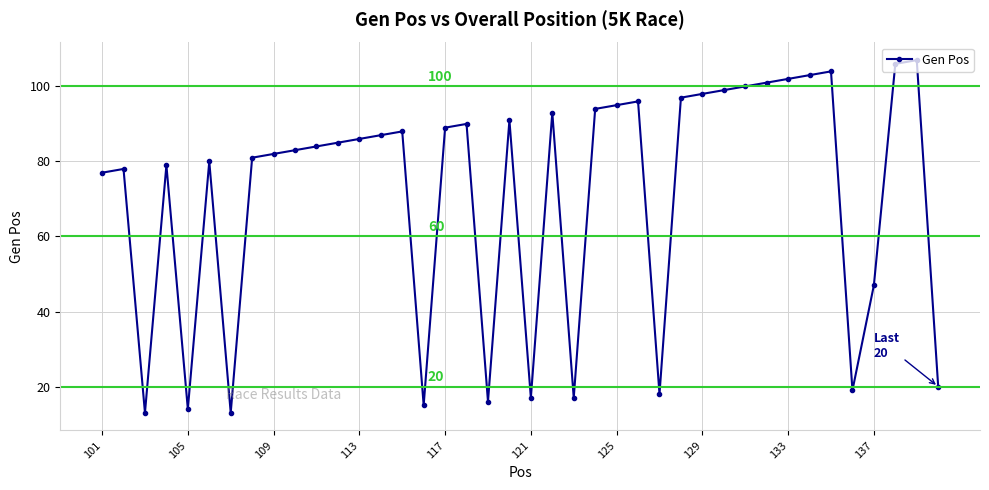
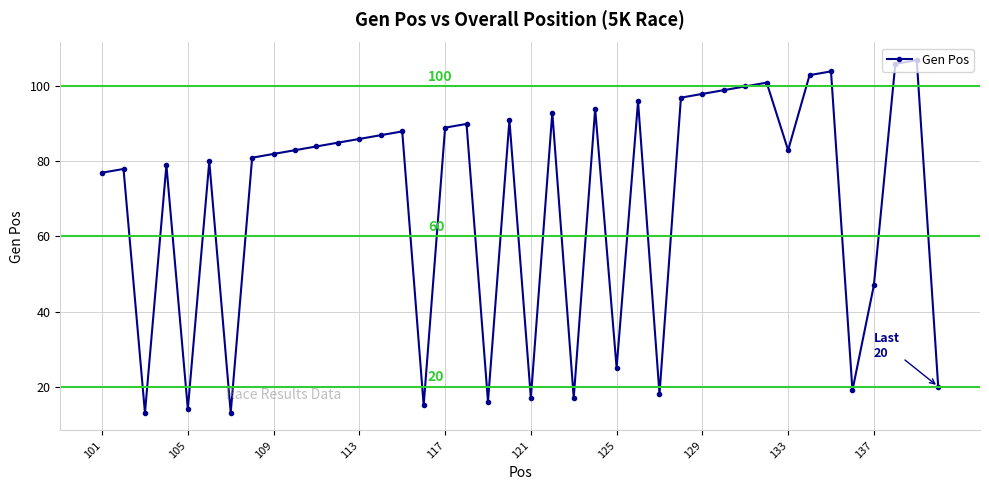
125: 95 -> 25
133: 102 -> 83
